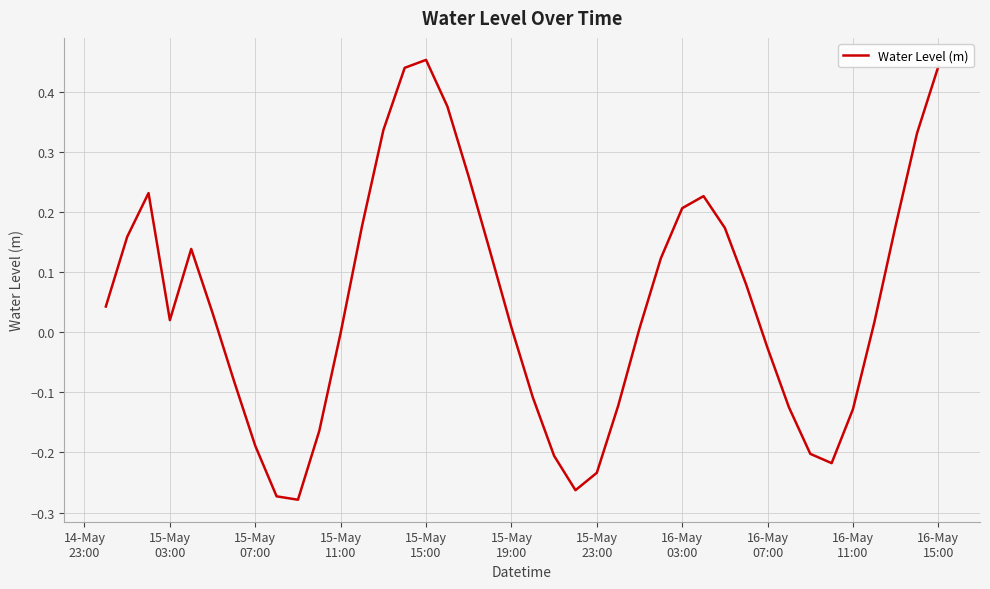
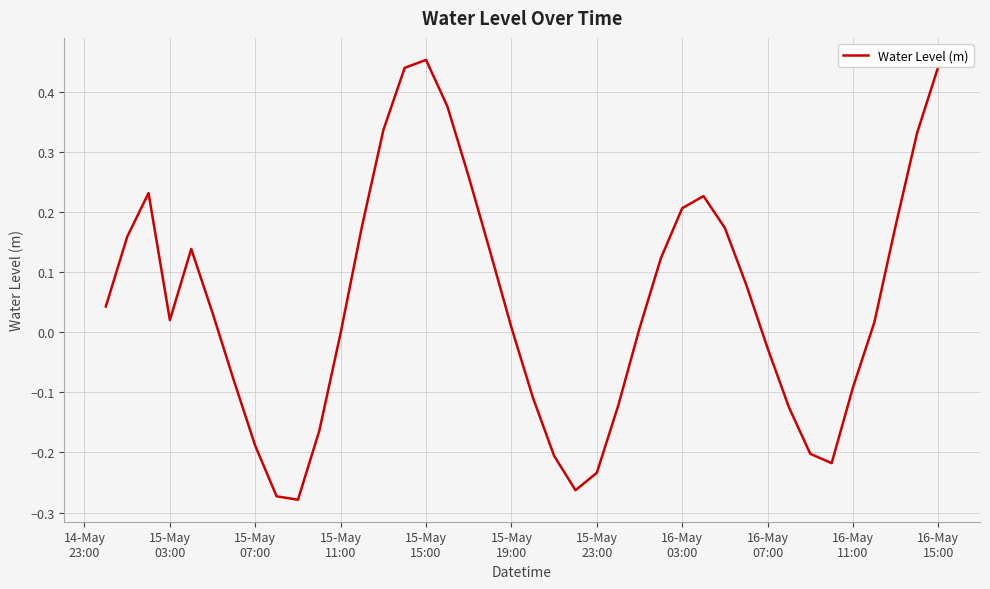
16-May 11:00: -0.13 -> -0.09
